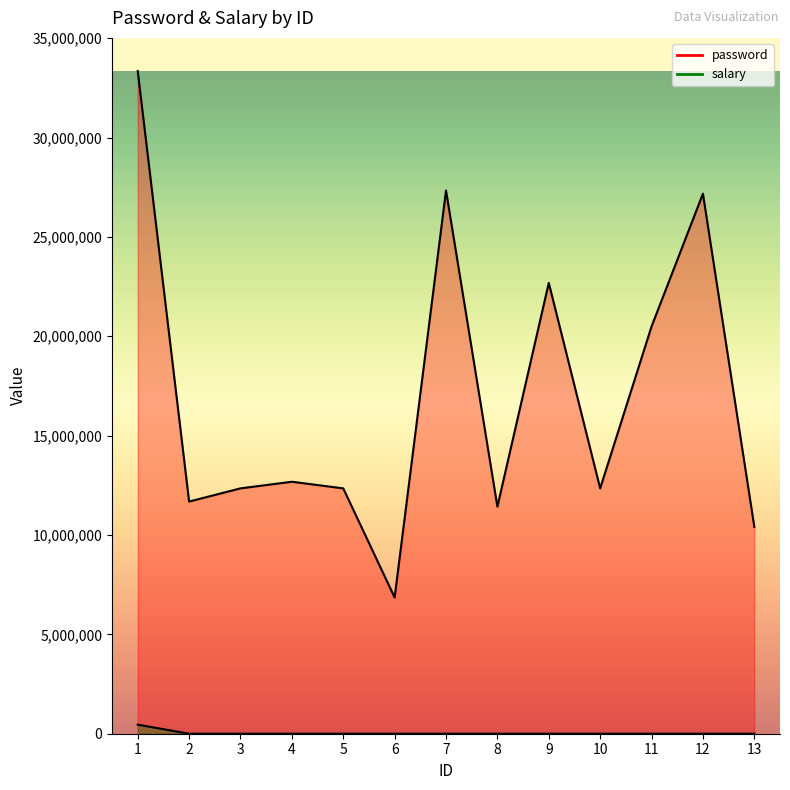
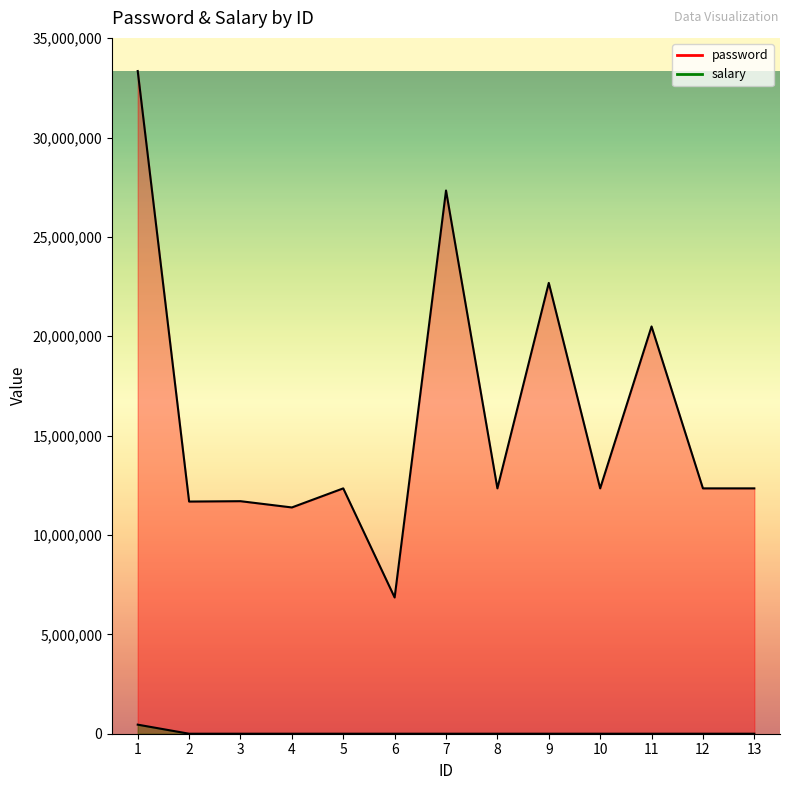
password, 3: 12,300,000 -> 11,700,000
password, 4: 12,700,000 -> 11,400,000
password, 8: 11,400,000 -> 12,300,000
password, 12: 27,200,000 -> 12,300,000
password, 13: 10,400,000 -> 12,300,000
